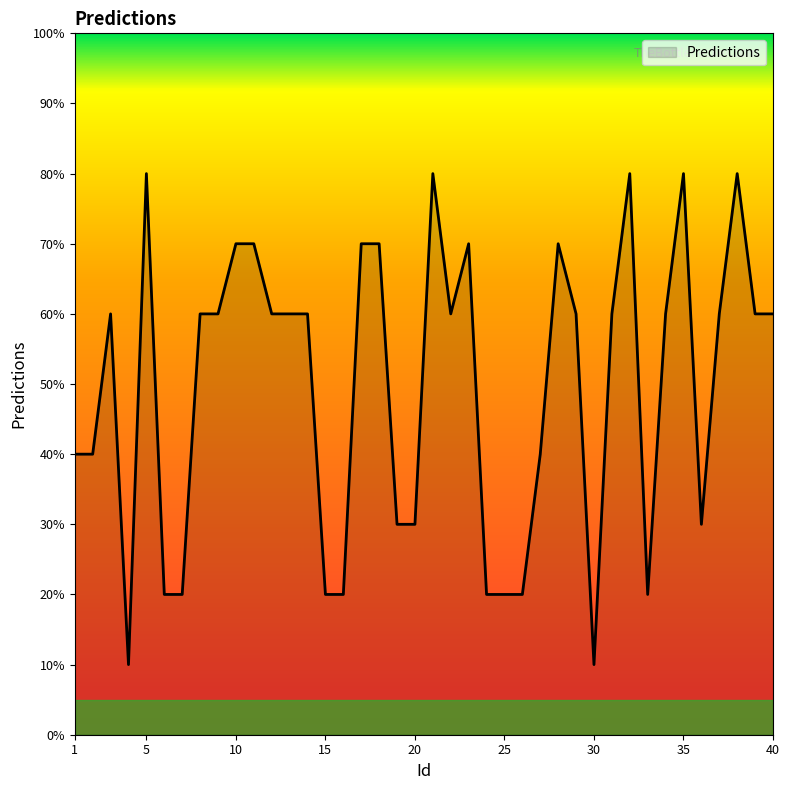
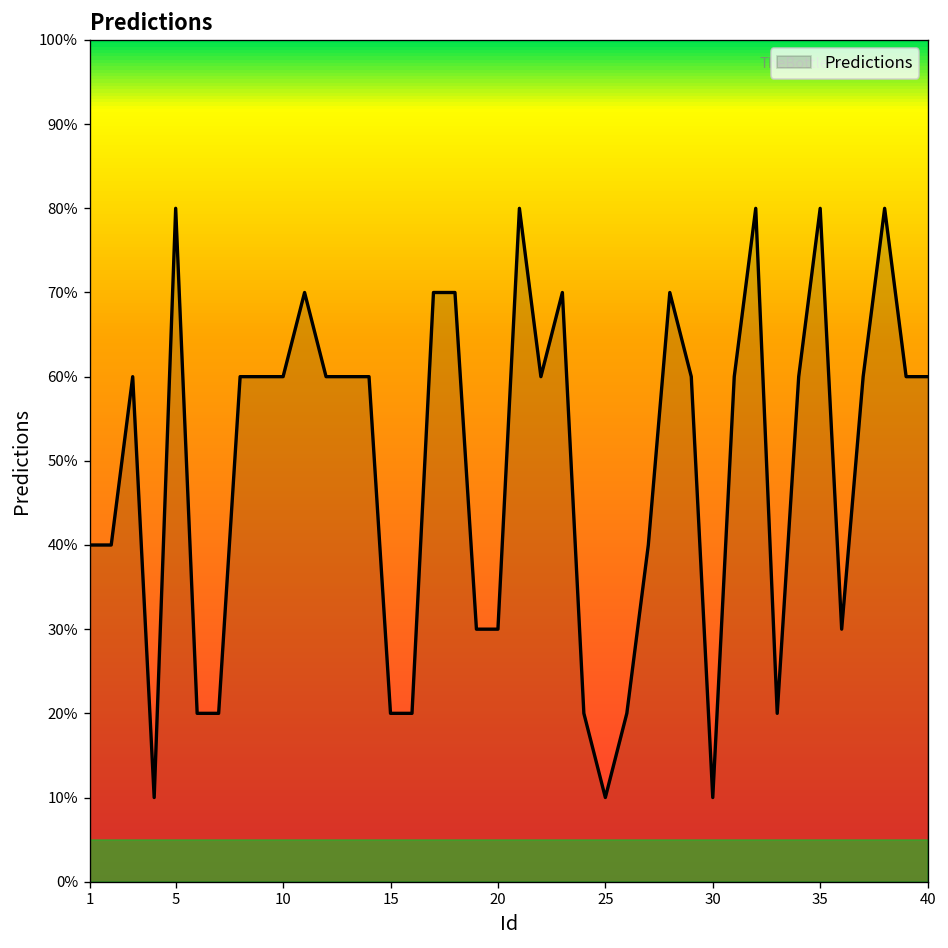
10: 70% -> 60%
25: 20% -> 10%
